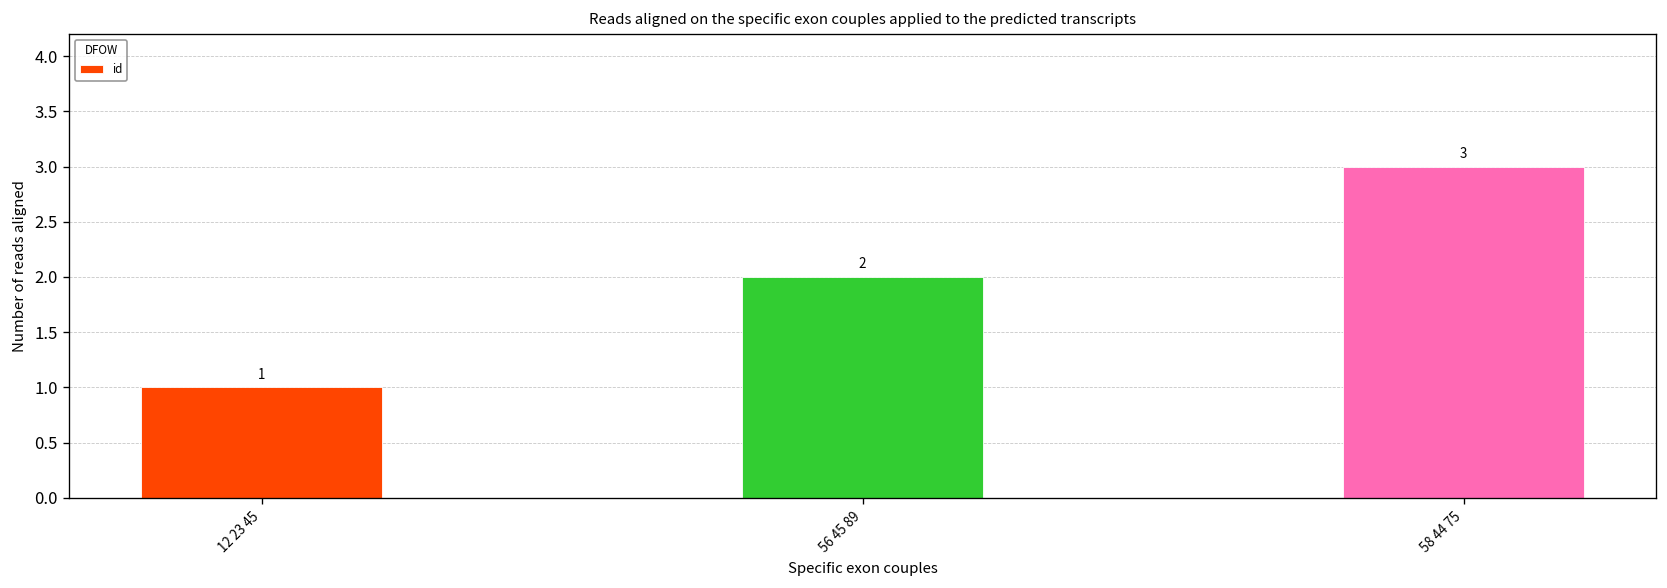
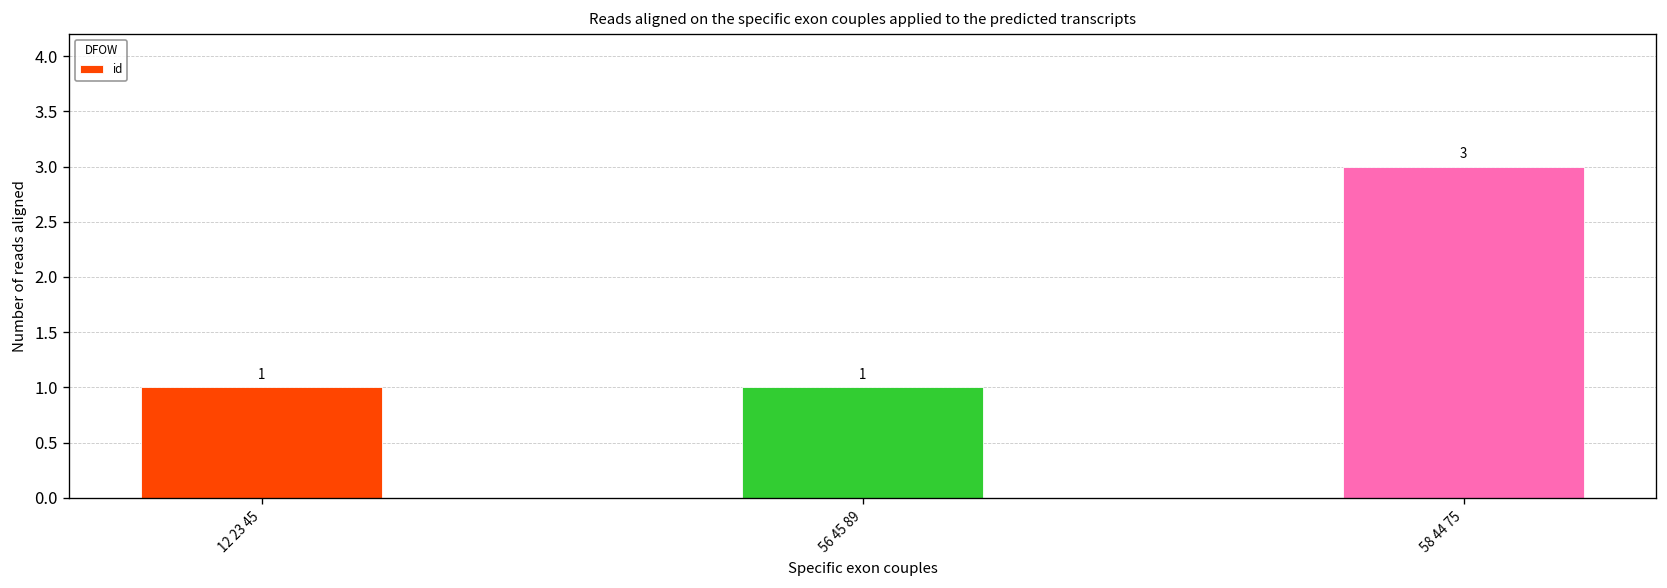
56 45 89: 2 -> 1
